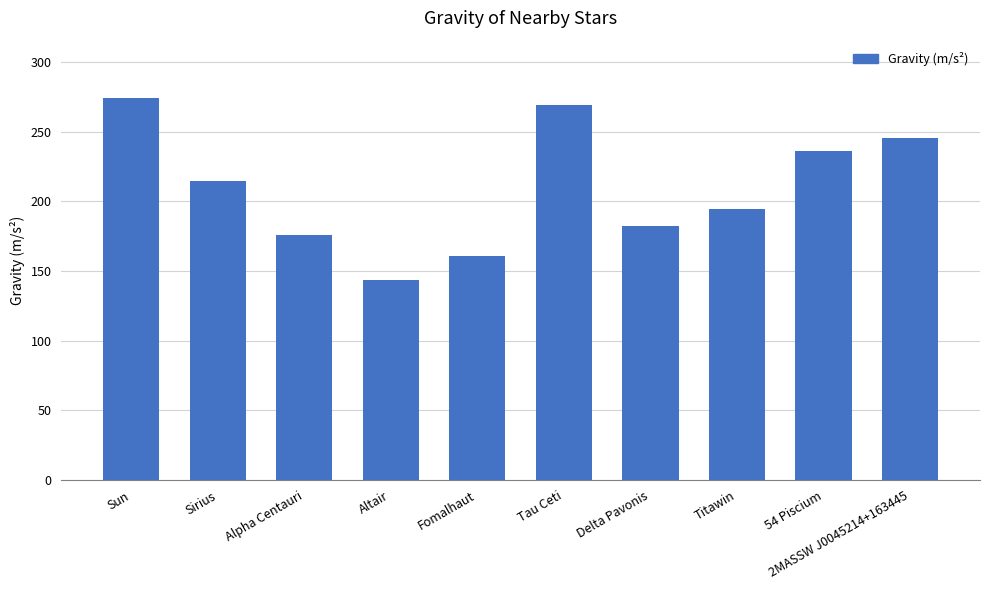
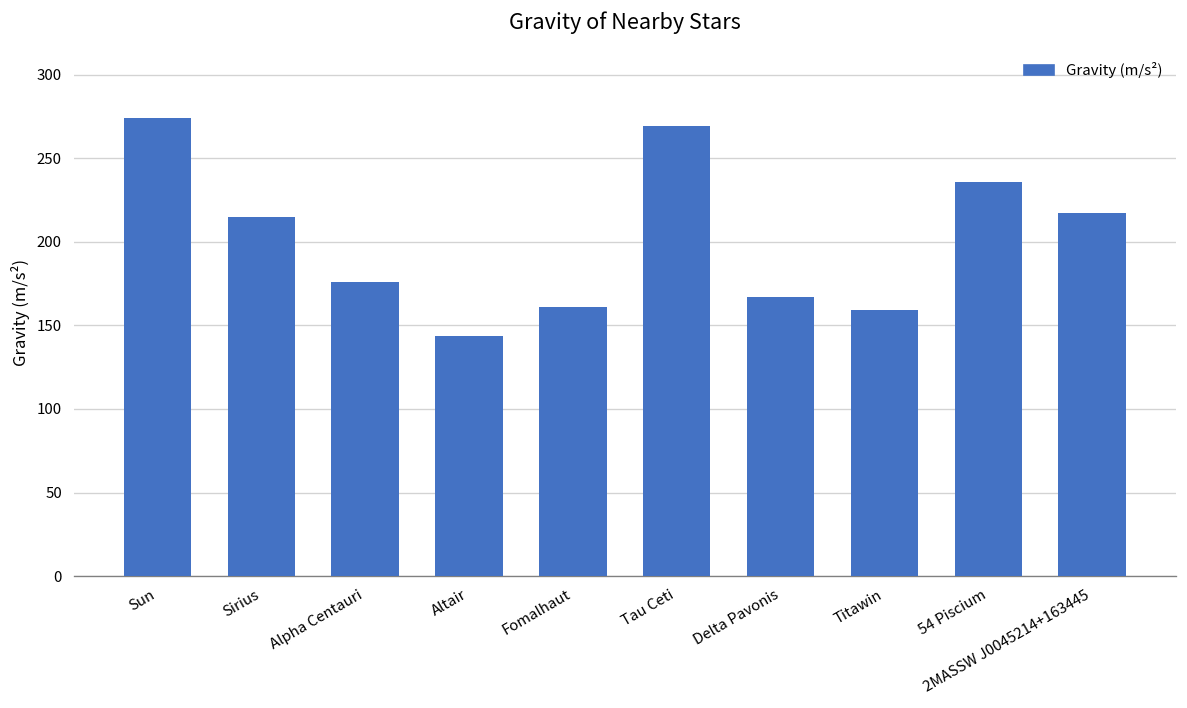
Delta Pavonis: 183 -> 167
Titawin: 195 -> 159
2MASSW J0045214+163445: 245 -> 217
